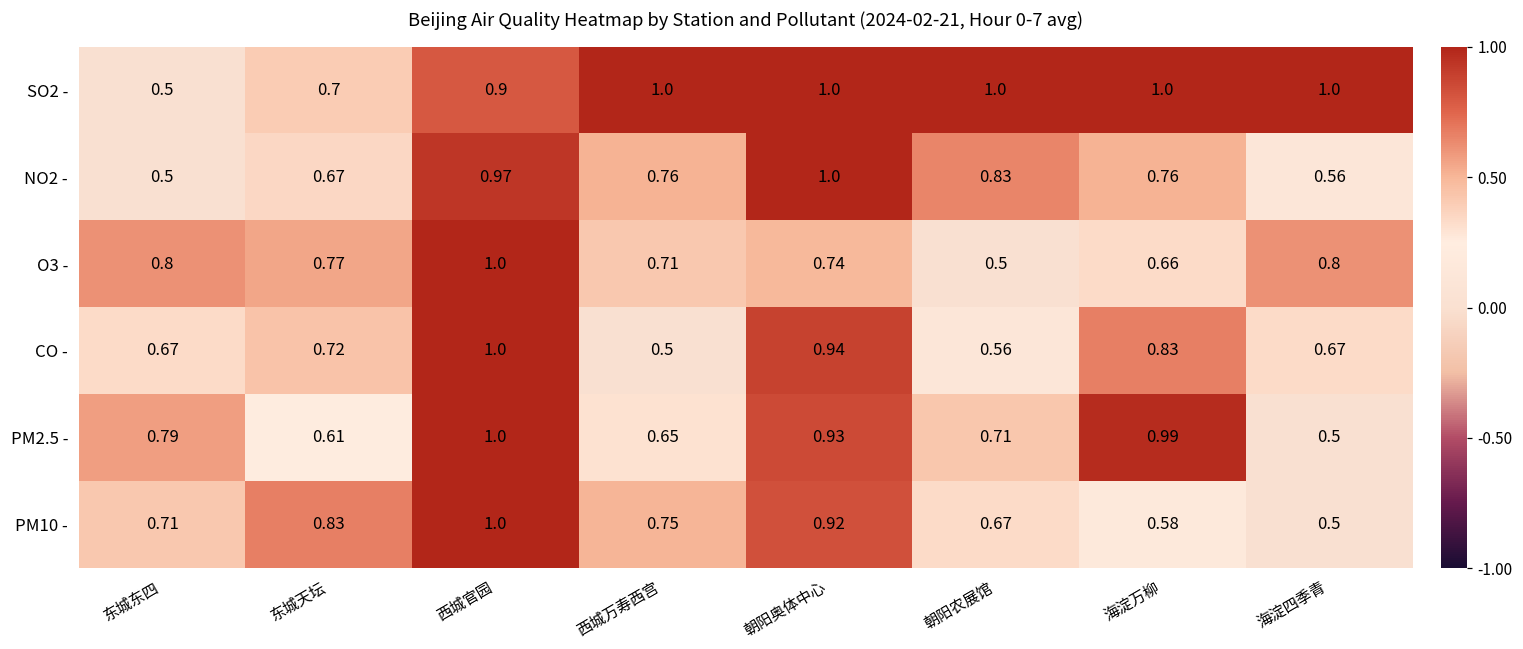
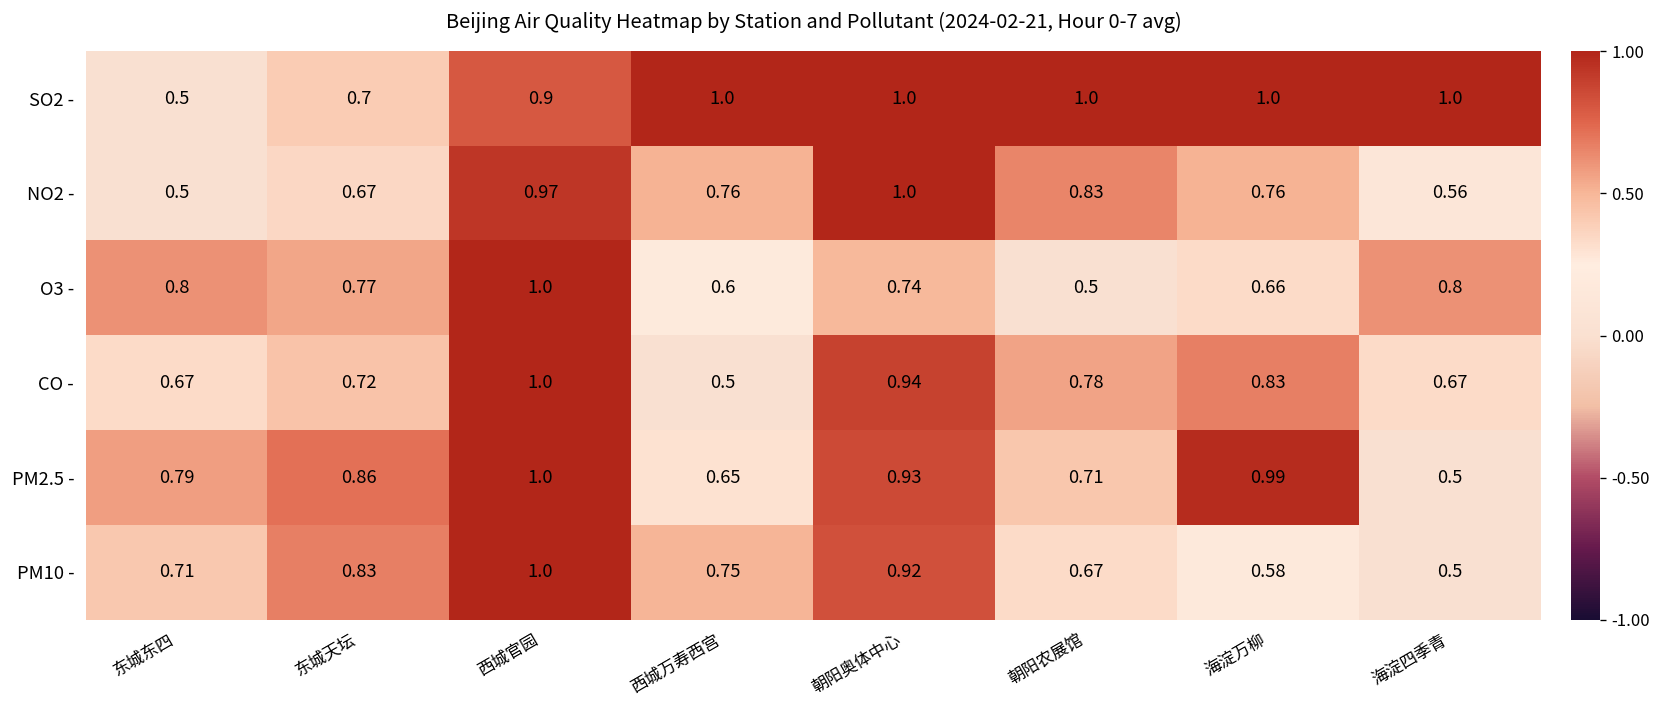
O3 -, 西城万寿西宫: 0.71 -> 0.6
CO -, 朝阳农展馆: 0.56 -> 0.78
PM2.5 -, 东城天坛: 0.61 -> 0.86
